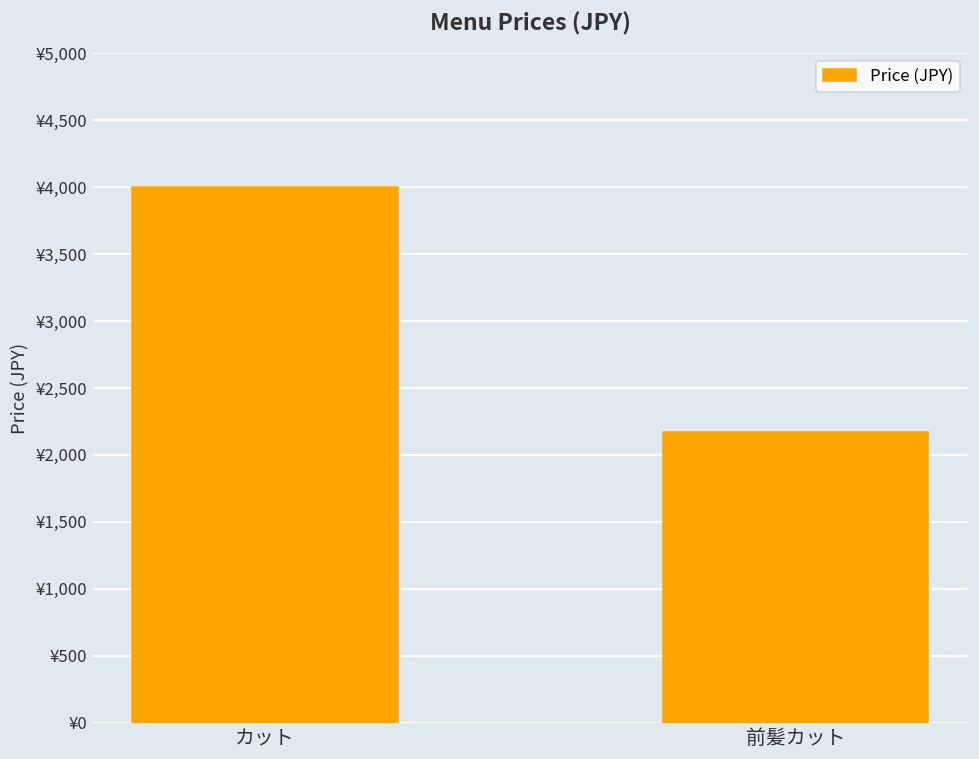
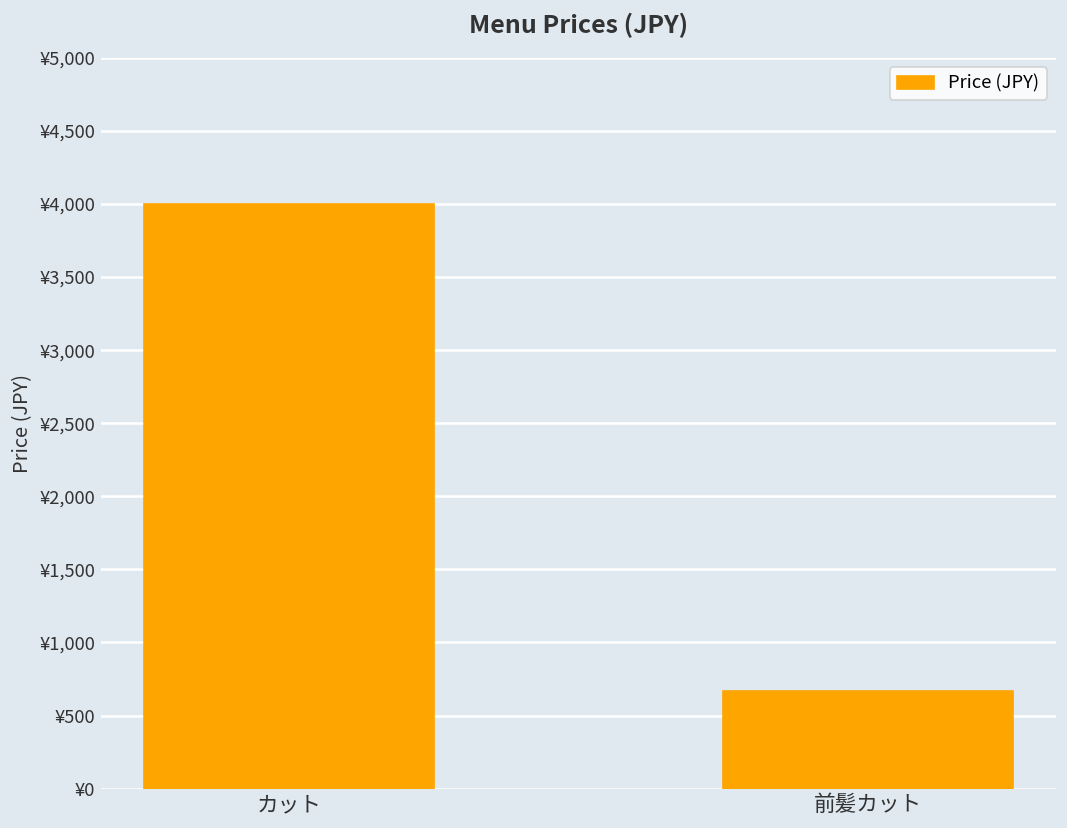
前髪カット: ¥2,180 -> ¥670
